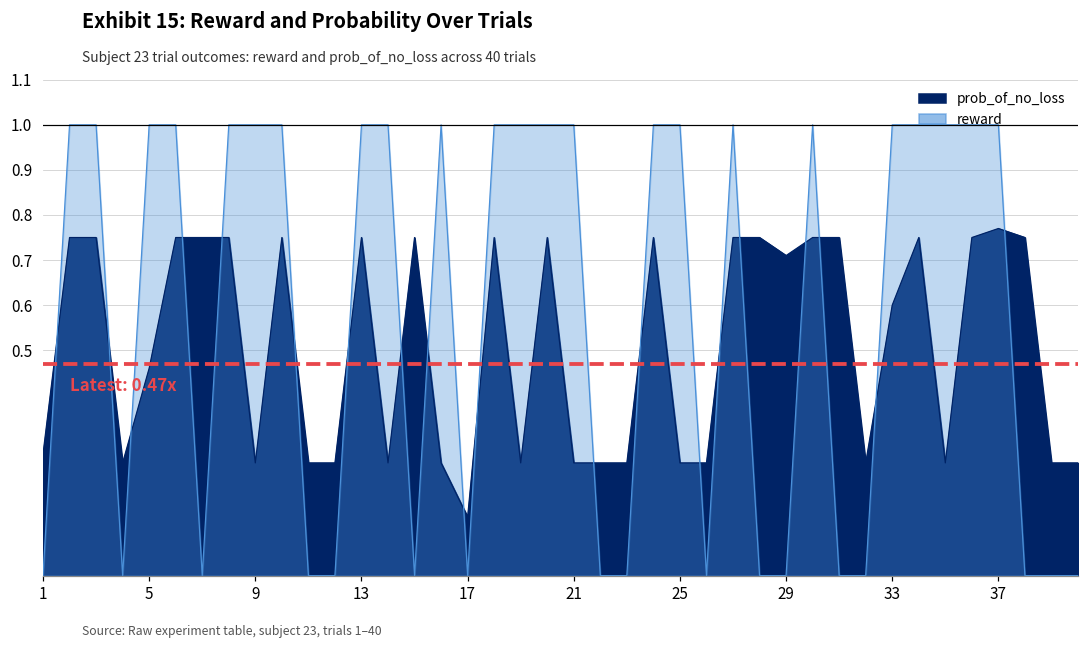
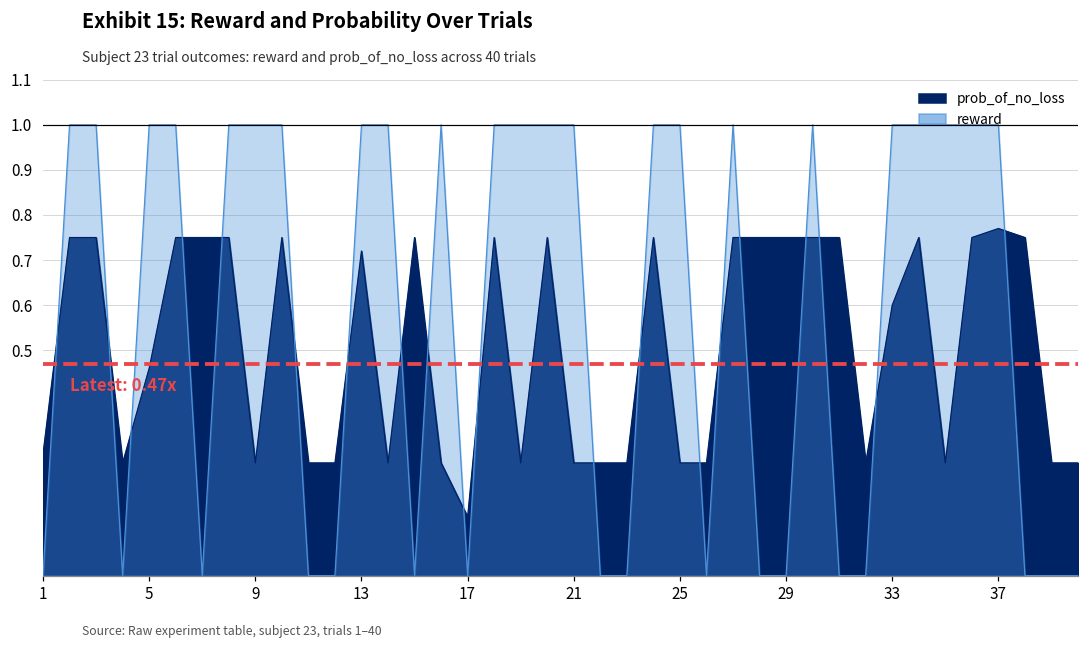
prob_of_no_loss, 13: 0.75 -> 0.72
prob_of_no_loss, 29: 0.71 -> 0.75
